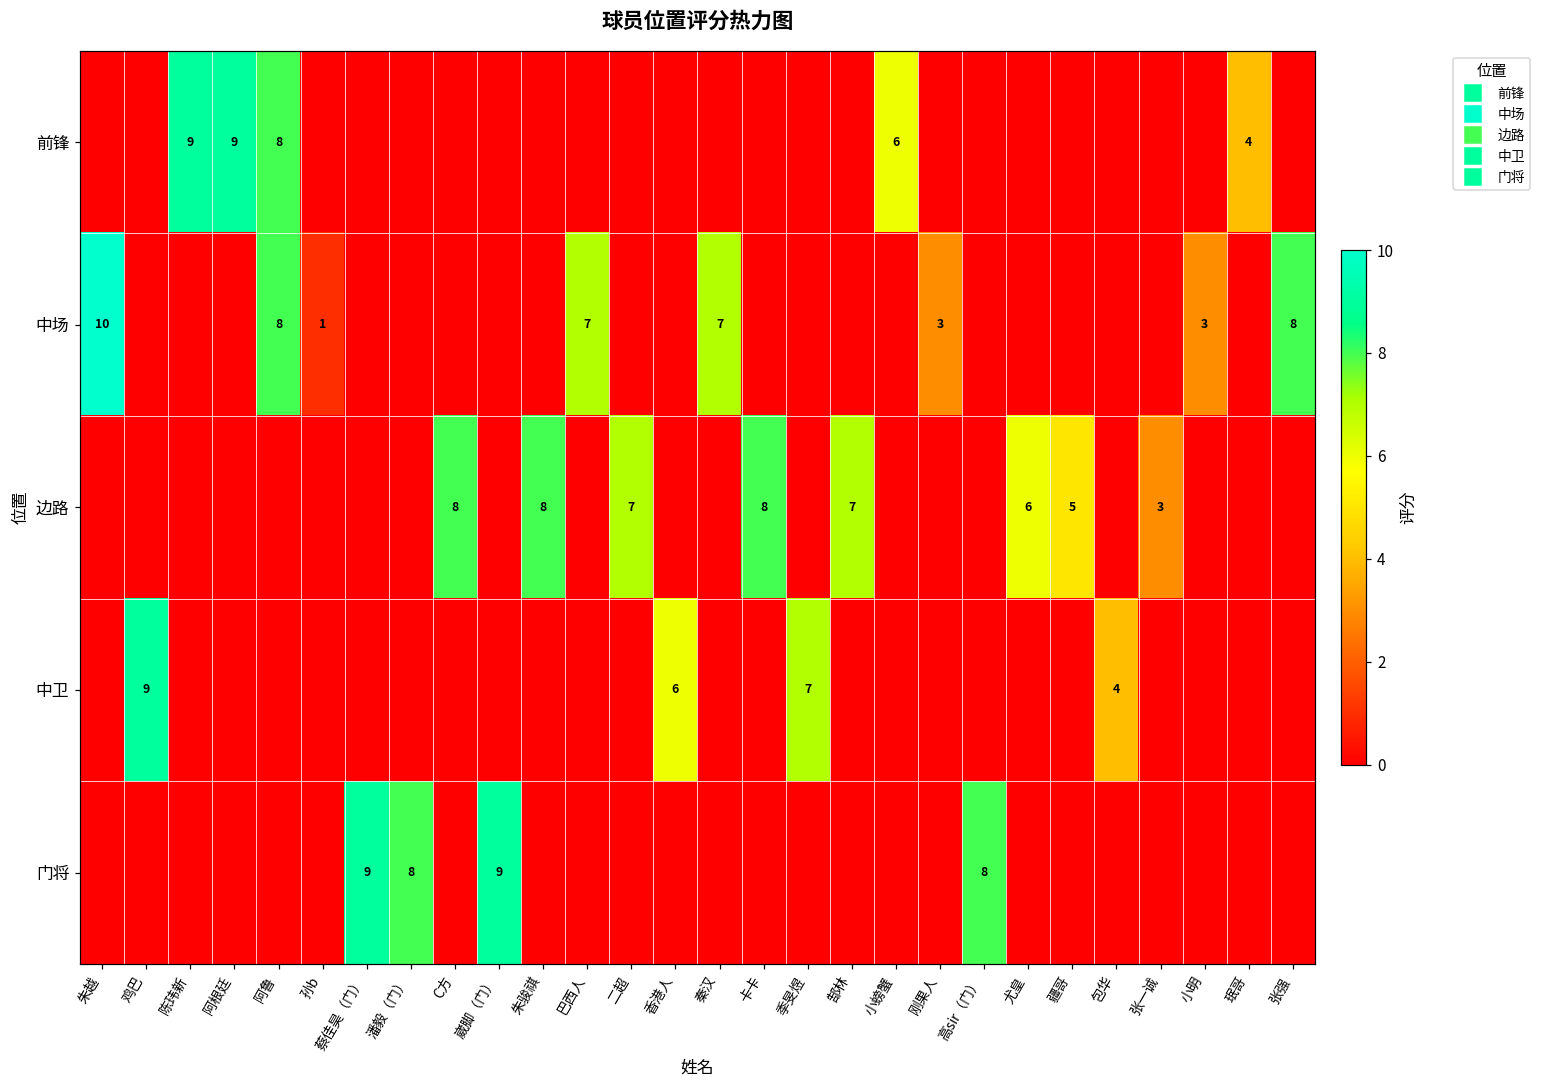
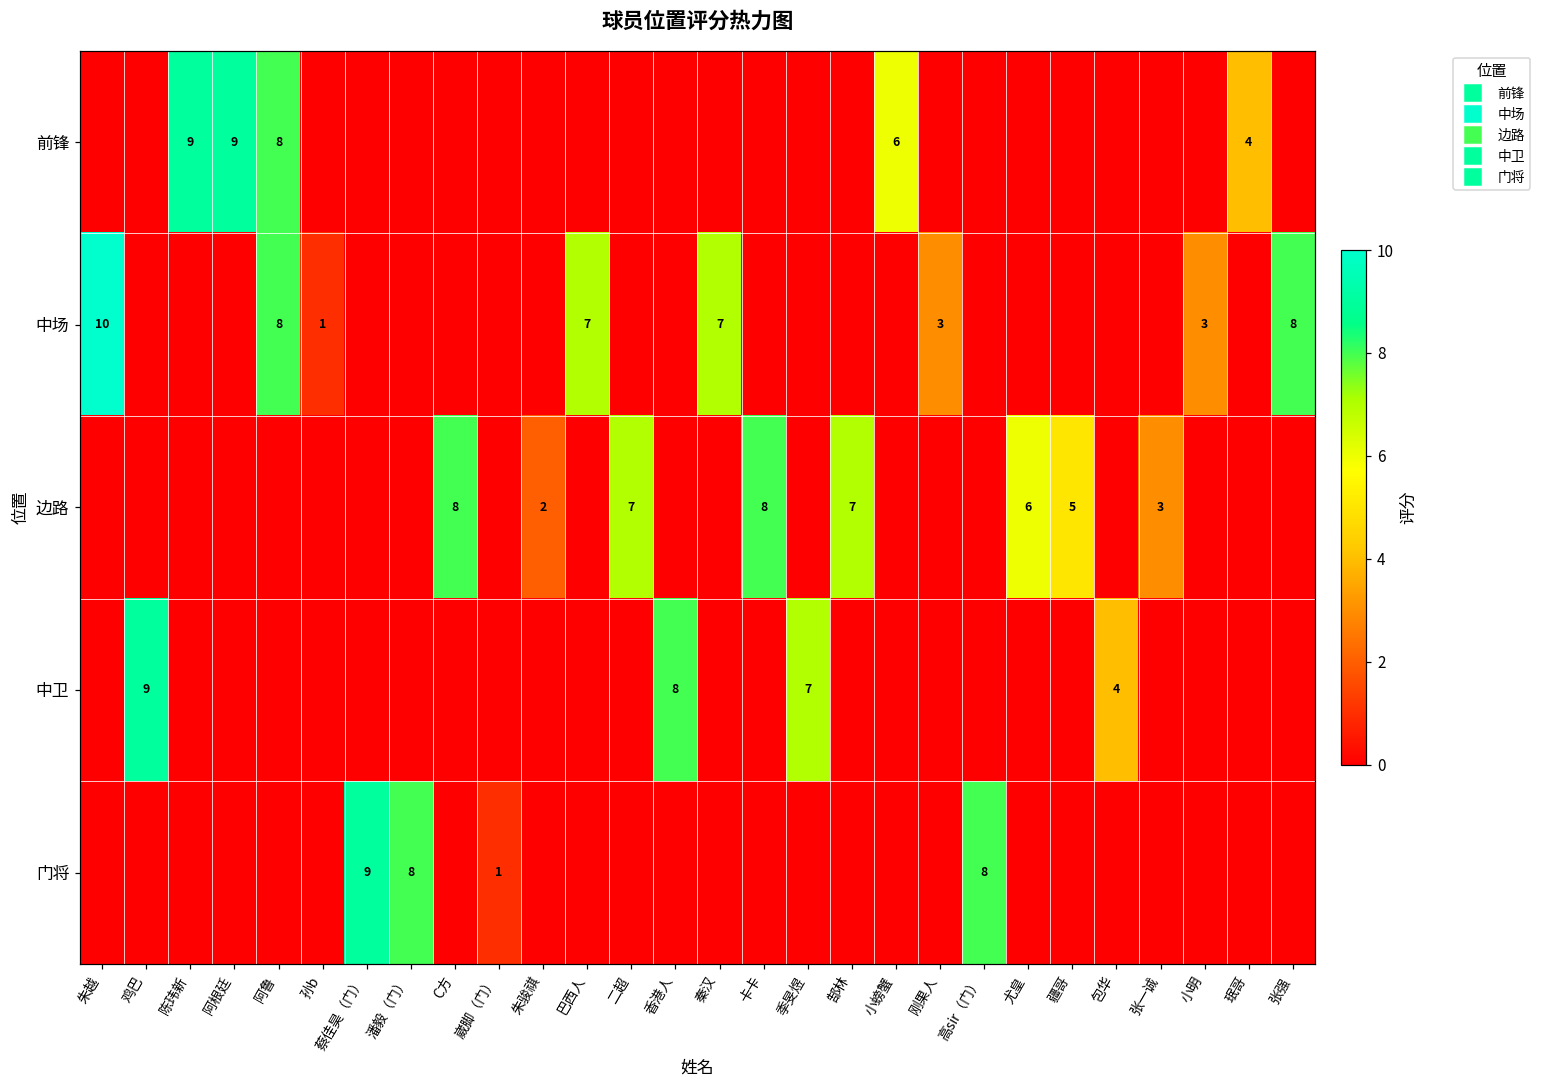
边路, 朱骏祺: 8 -> 2
中卫, 香港人: 6 -> 8
门将, 崴脚（门）: 9 -> 1
